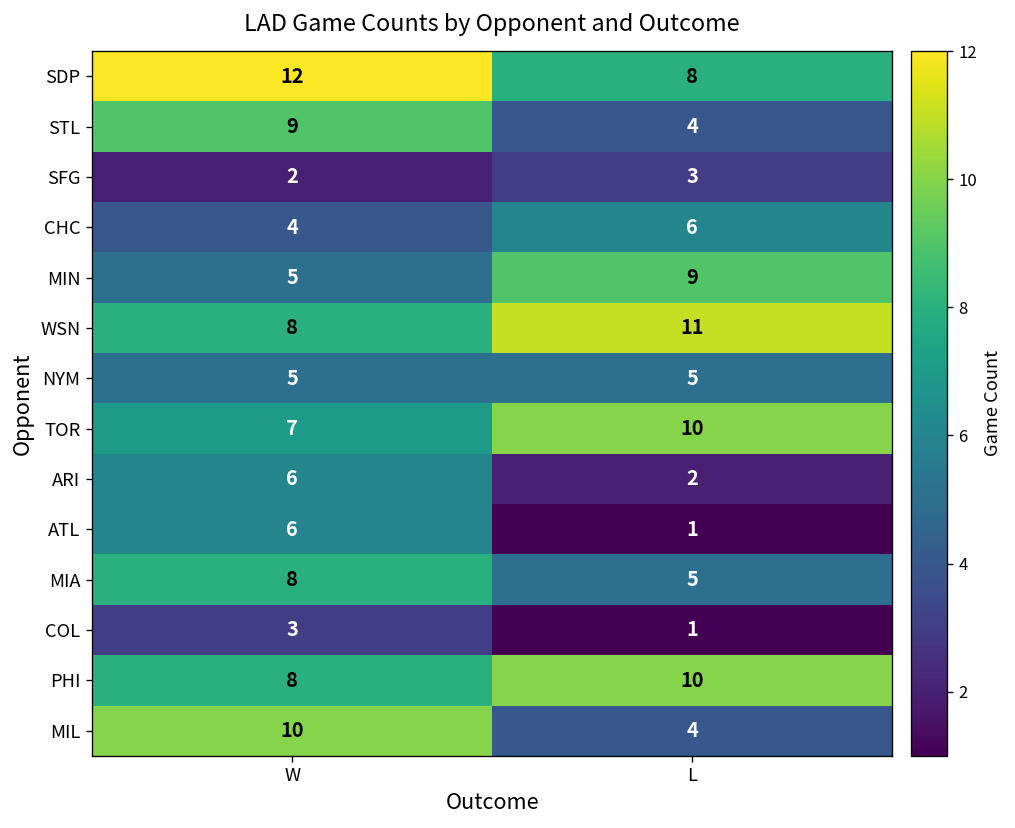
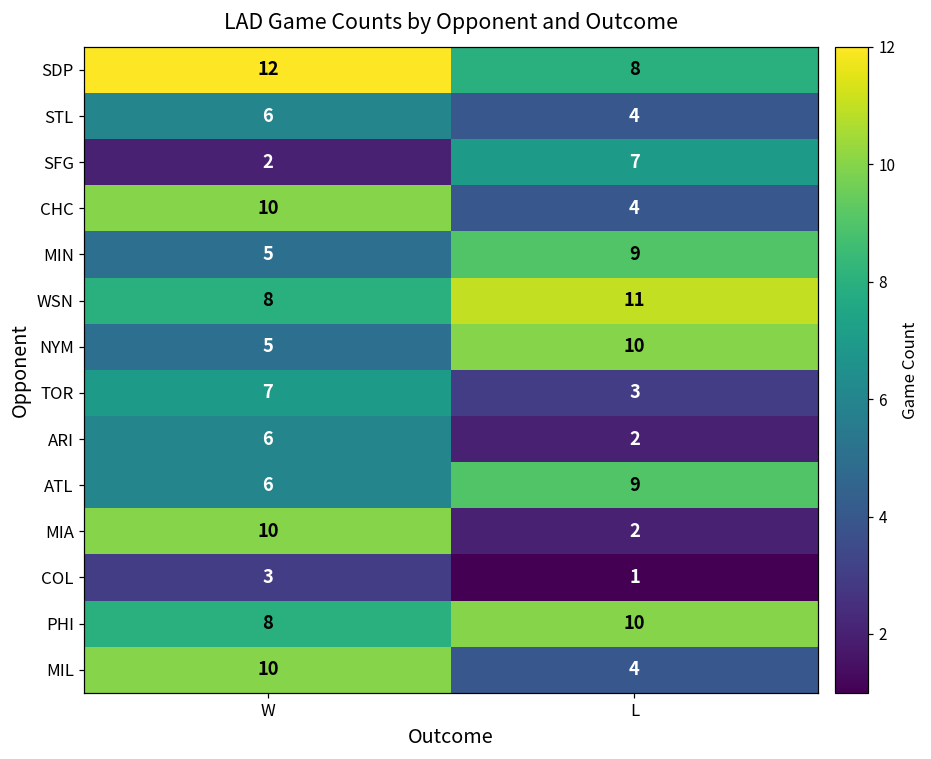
STL, W: 9 -> 6
SFG, L: 3 -> 7
CHC, W: 4 -> 10
CHC, L: 6 -> 4
NYM, L: 5 -> 10
TOR, L: 10 -> 3
ATL, L: 1 -> 9
MIA, W: 8 -> 10
MIA, L: 5 -> 2
